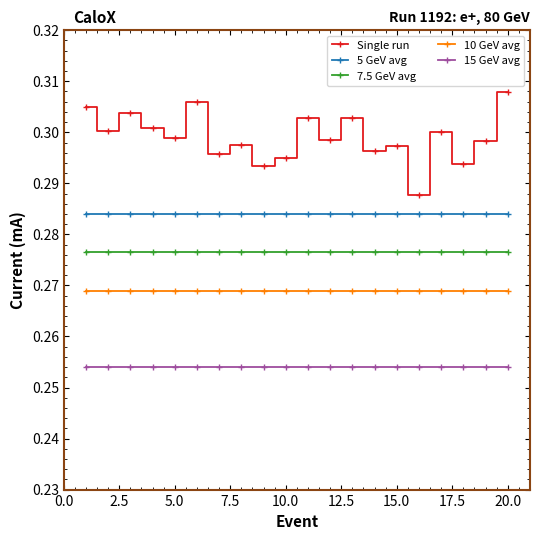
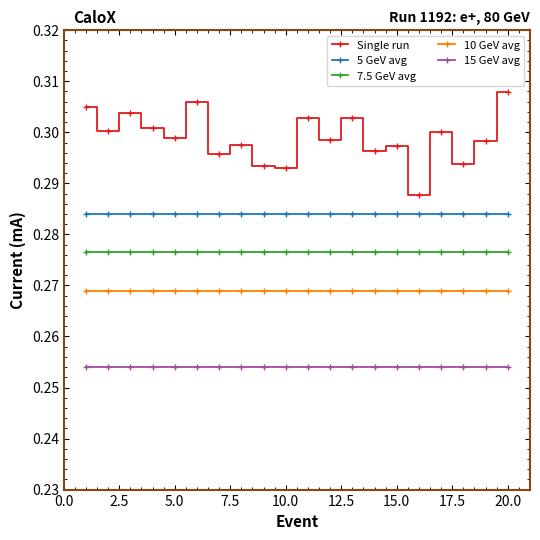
Single run, 10.0: 0.295 -> 0.293
